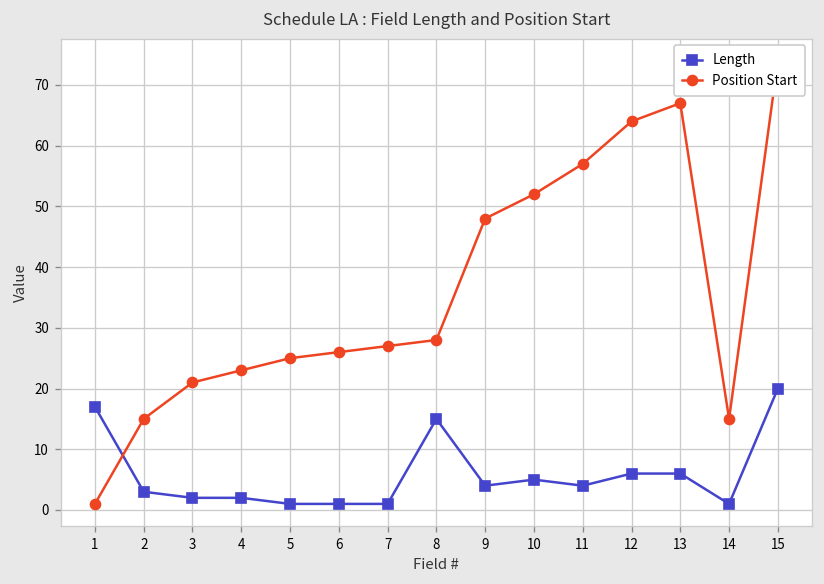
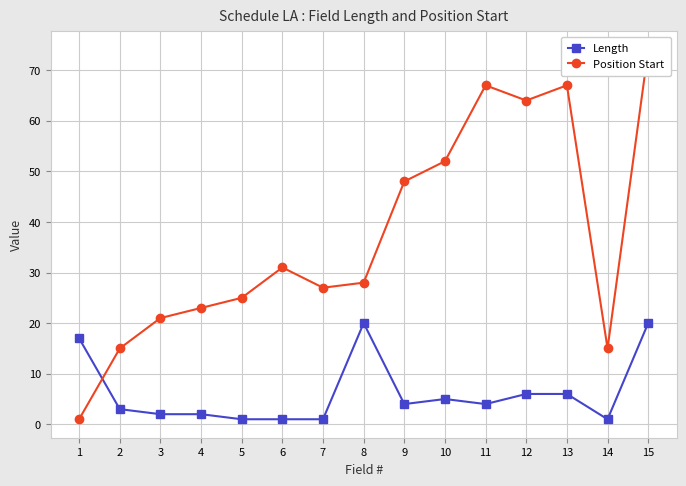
Position Start, 6: 26 -> 31
Length, 8: 15 -> 20
Position Start, 11: 57 -> 67
